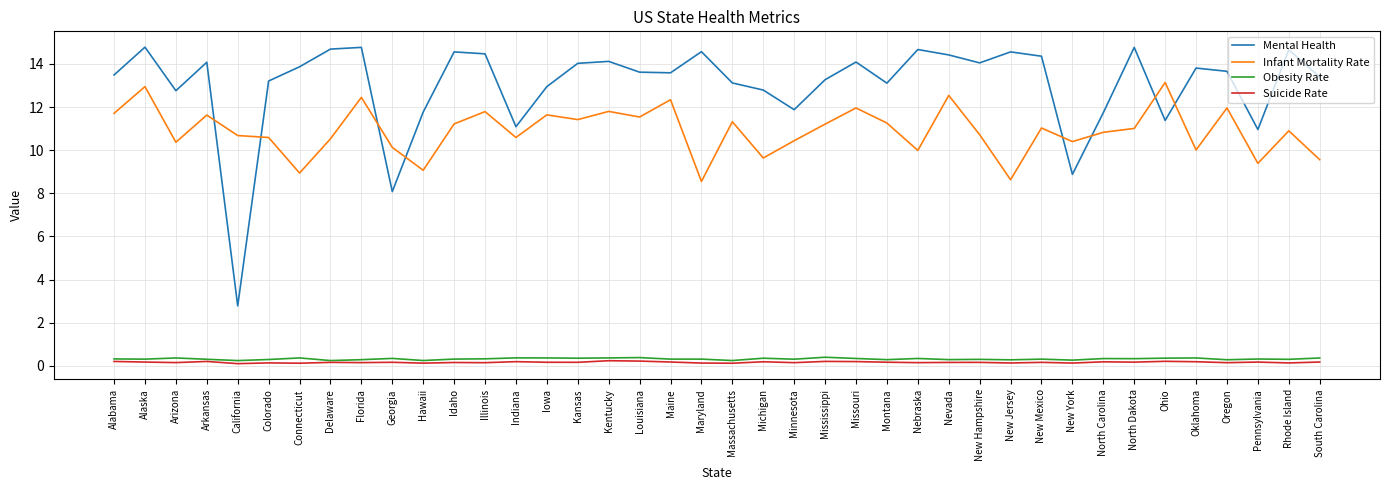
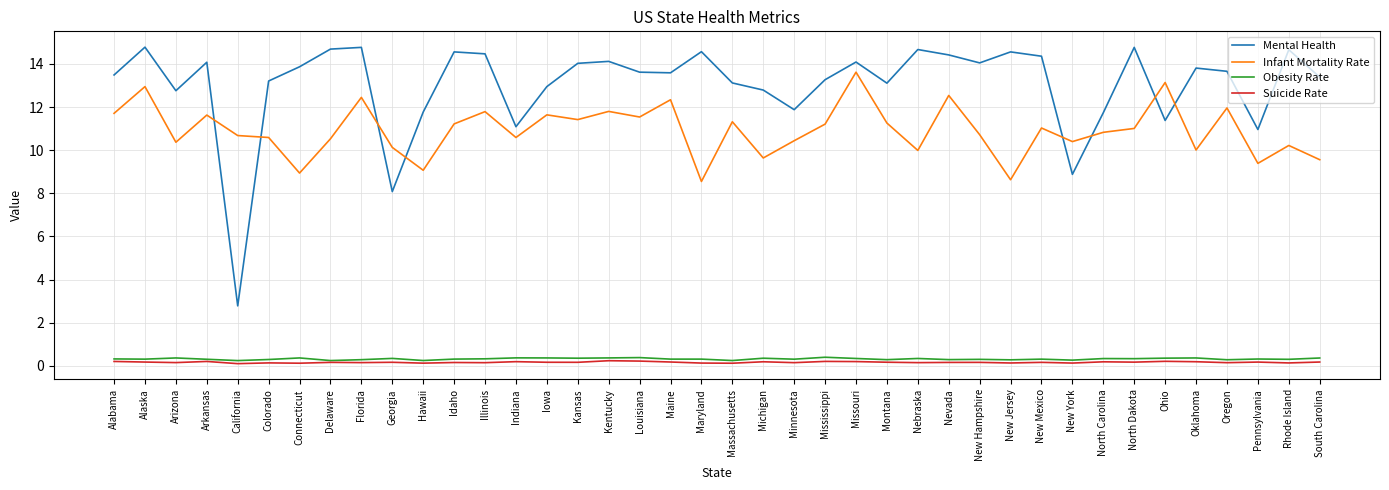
Infant Mortality Rate, Missouri: 12.0 -> 13.6
Infant Mortality Rate, Rhode Island: 10.9 -> 10.2
